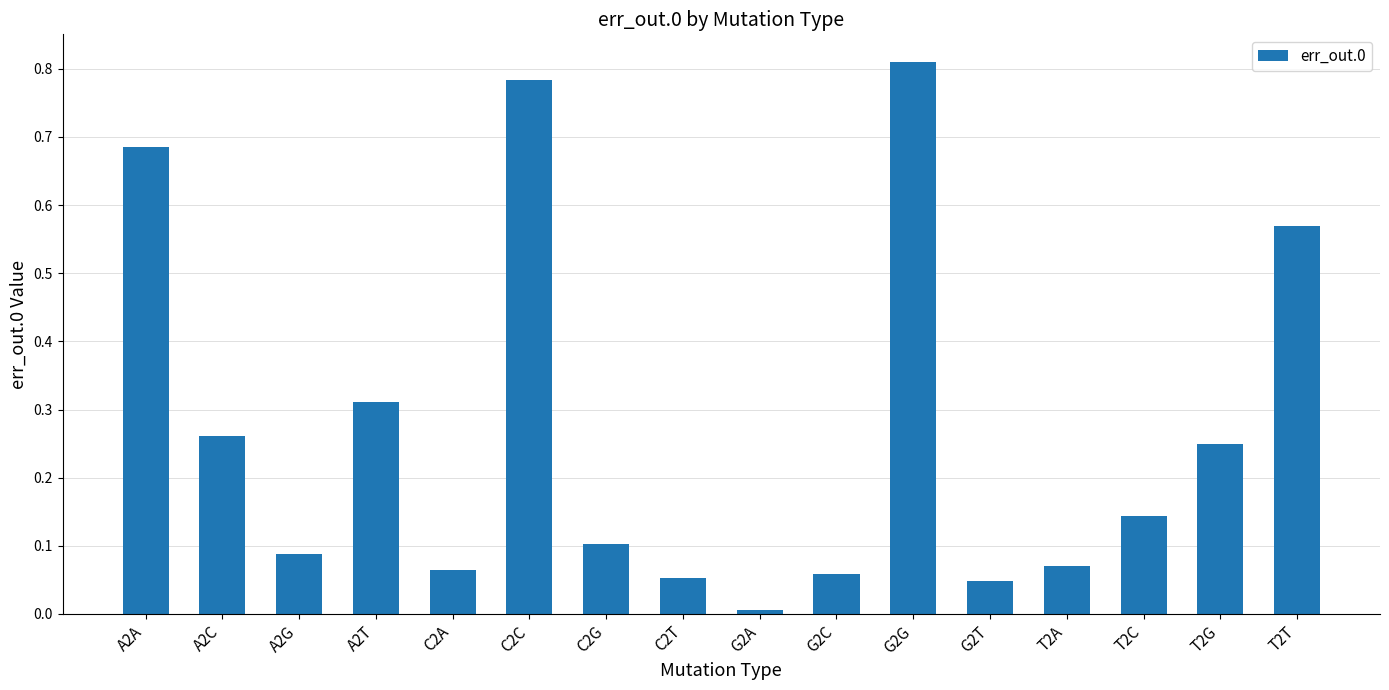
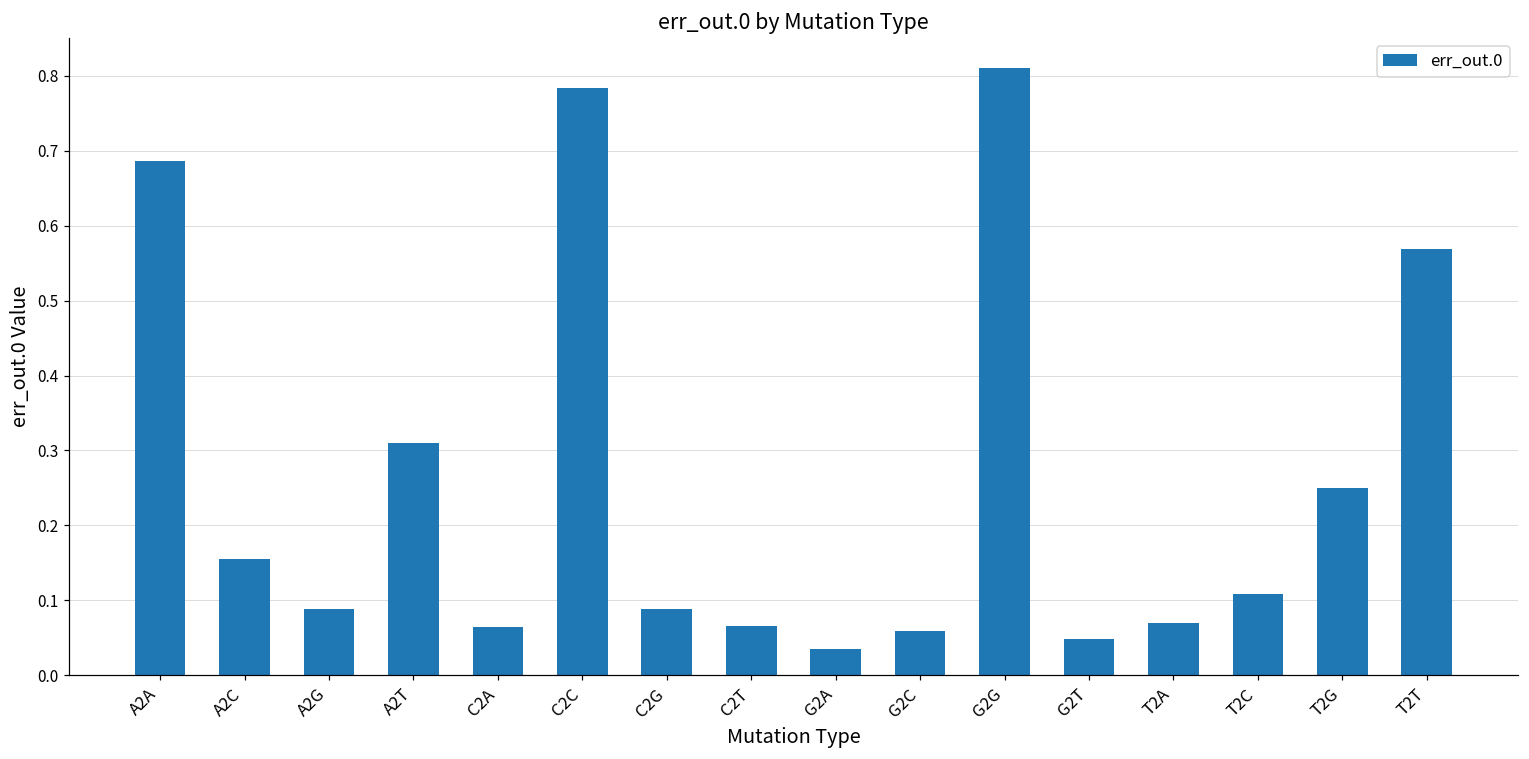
A2C: 0.26 -> 0.16
C2G: 0.10 -> 0.09
C2T: 0.05 -> 0.07
G2A: 0.01 -> 0.03
T2C: 0.14 -> 0.11
